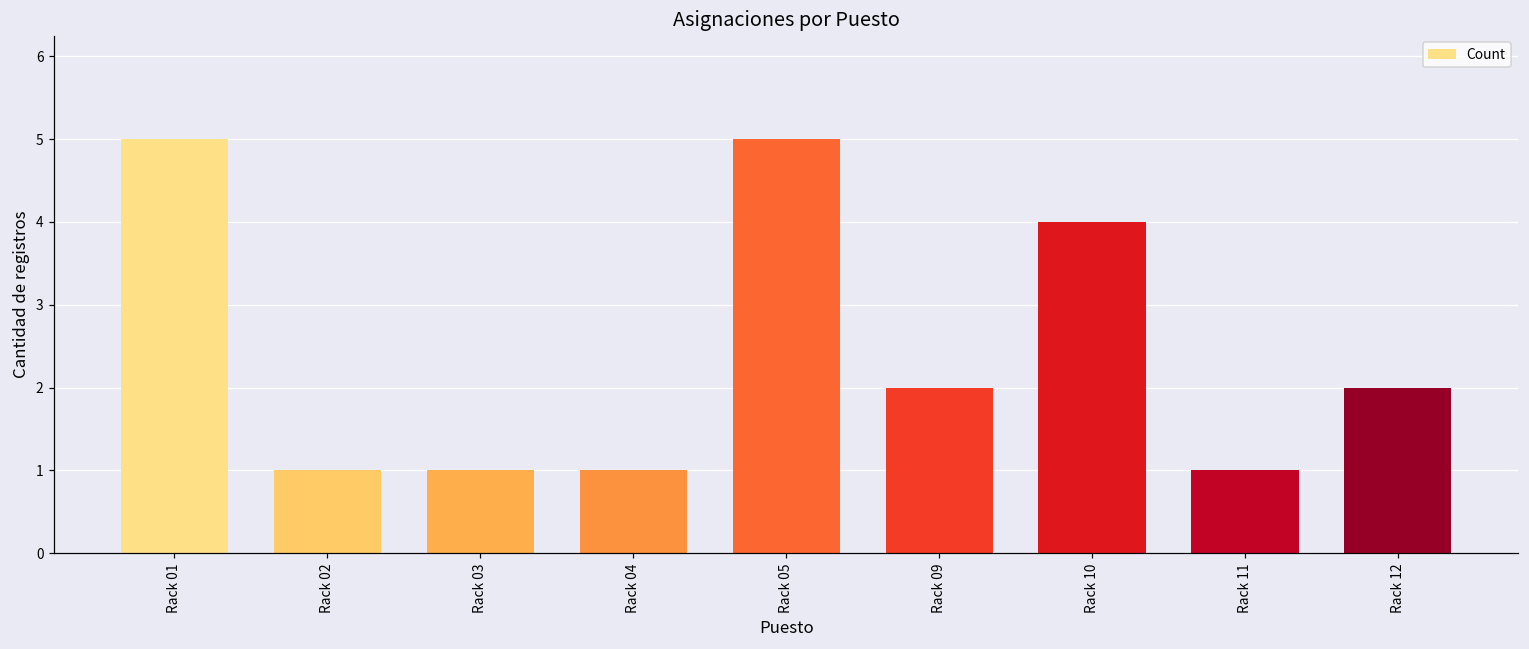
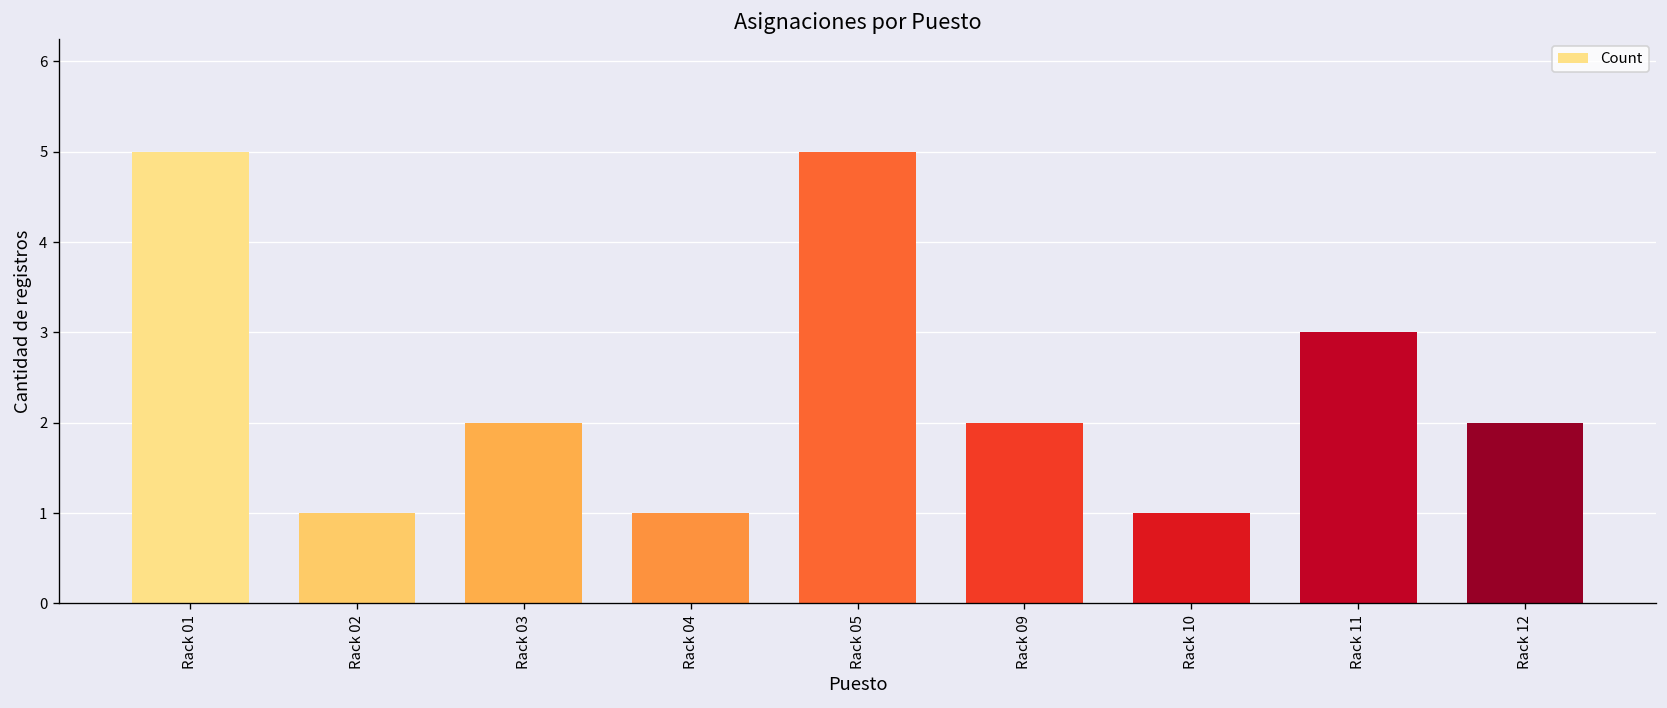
Rack 03: 1 -> 2
Rack 10: 4 -> 1
Rack 11: 1 -> 3
